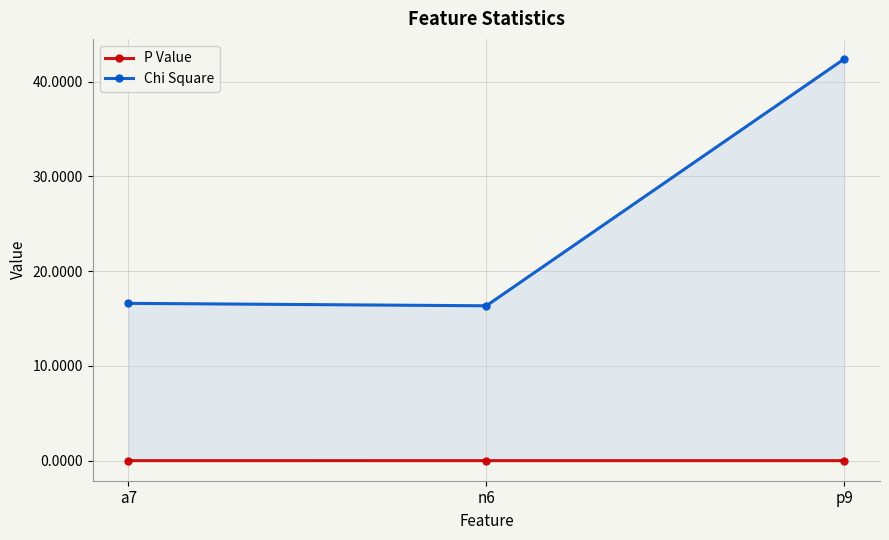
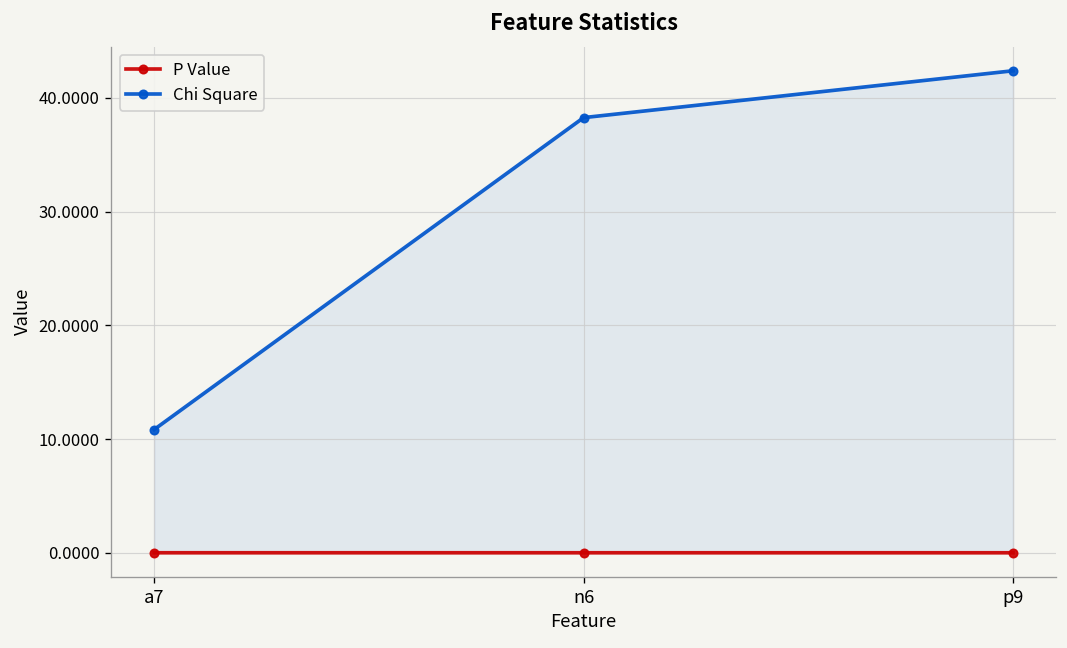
Chi Square, a7: 17 -> 11
Chi Square, n6: 16 -> 38
